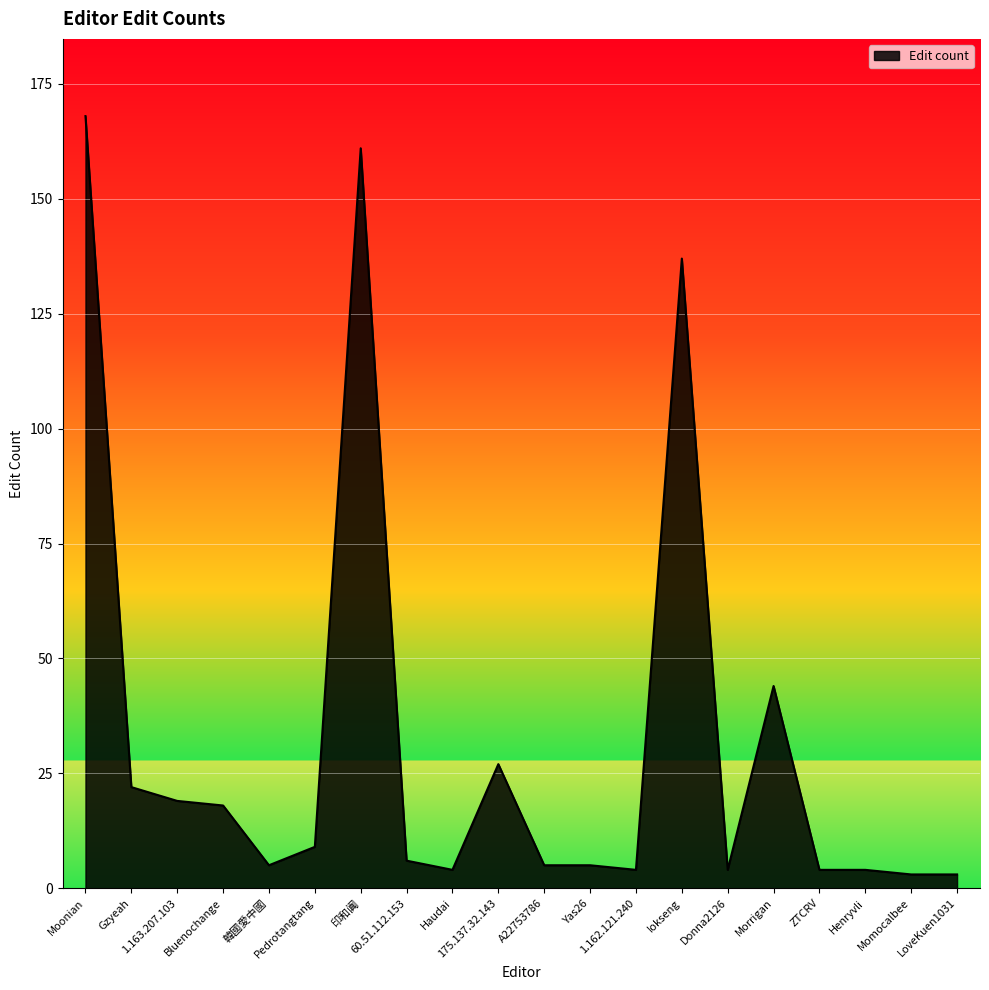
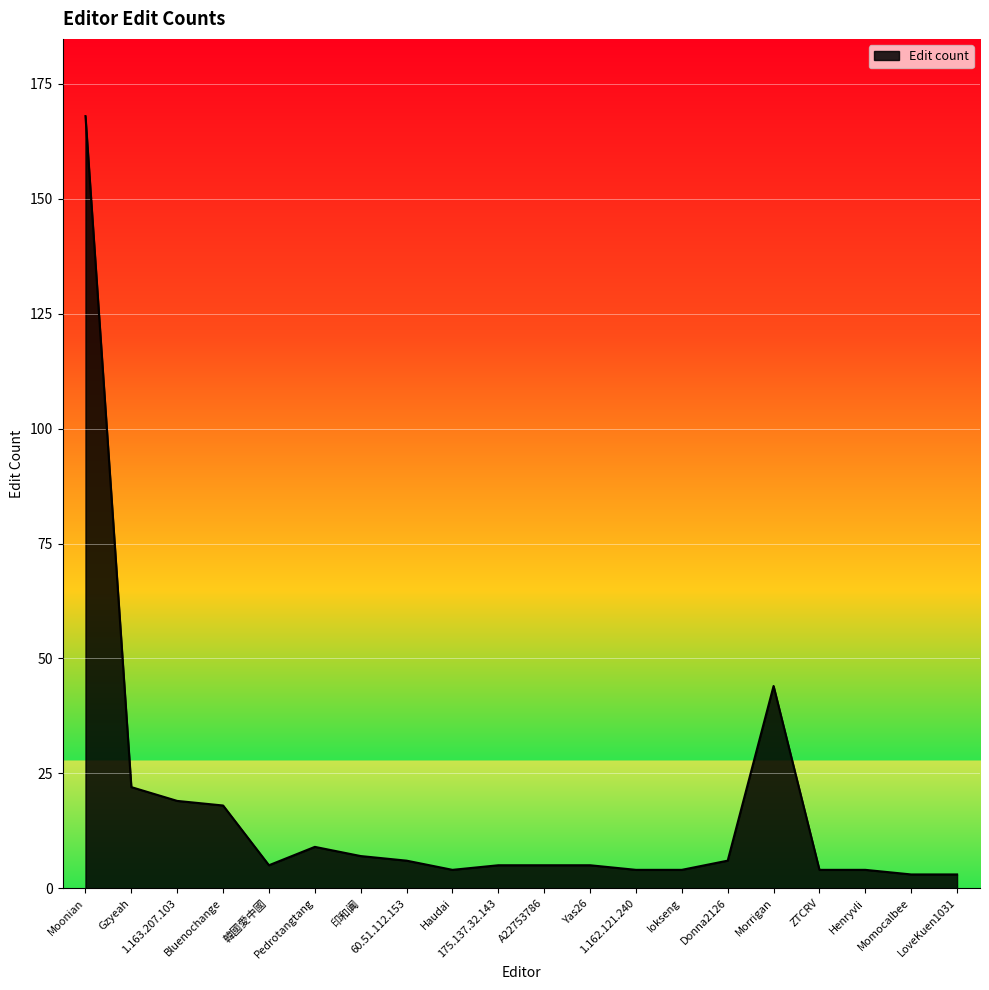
印和阗: 161 -> 7
175.137.32.143: 27 -> 5
Iokseng: 137 -> 4
Donna2126: 4 -> 6
